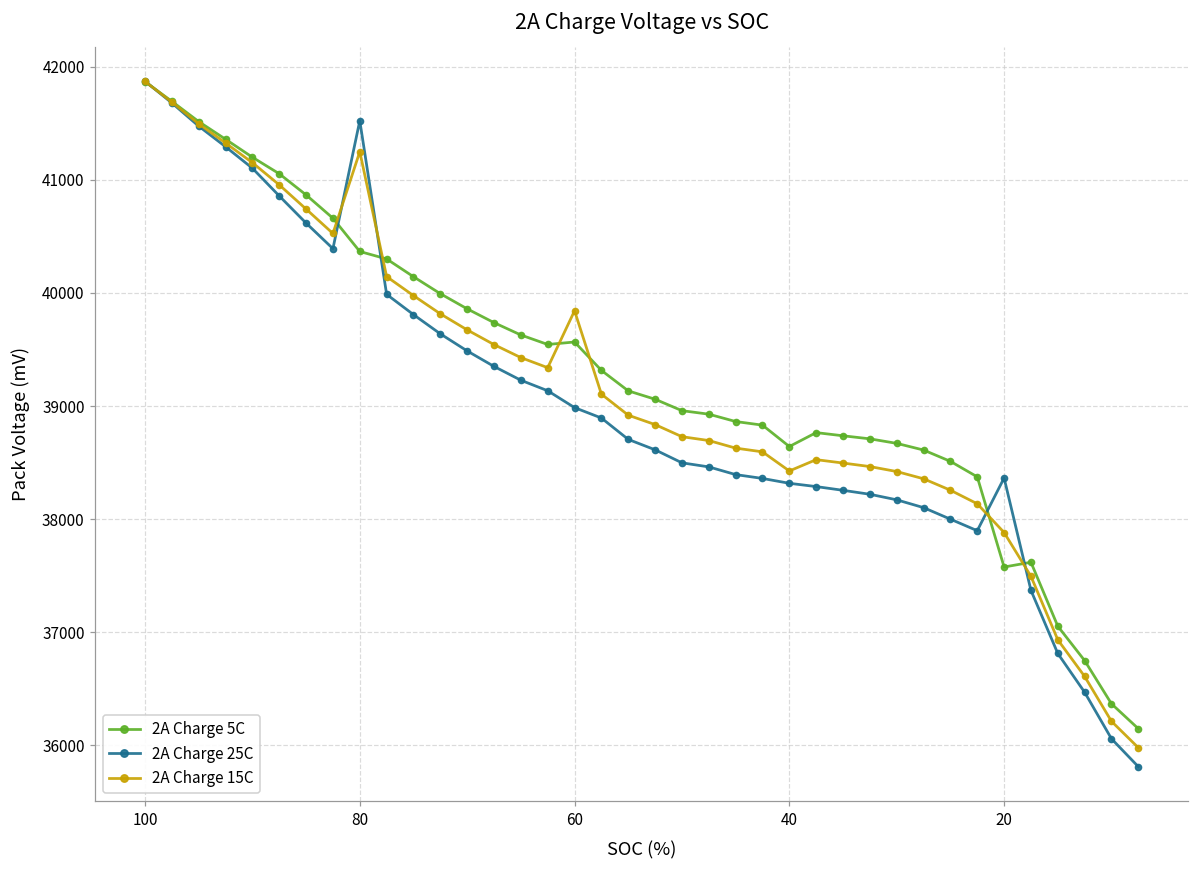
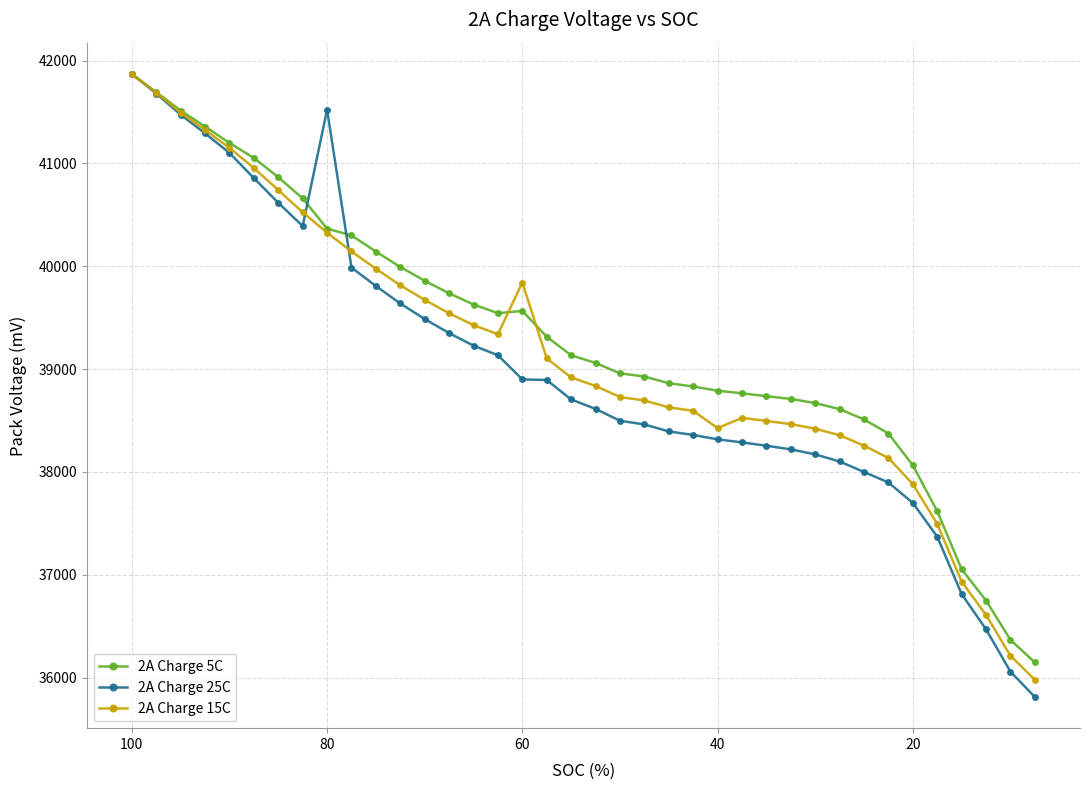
2A Charge 15C, 80: 41250 -> 40330
2A Charge 25C, 60: 38990 -> 38900
2A Charge 5C, 40: 38640 -> 38790
2A Charge 5C, 20: 37580 -> 38070
2A Charge 25C, 20: 38360 -> 37700
